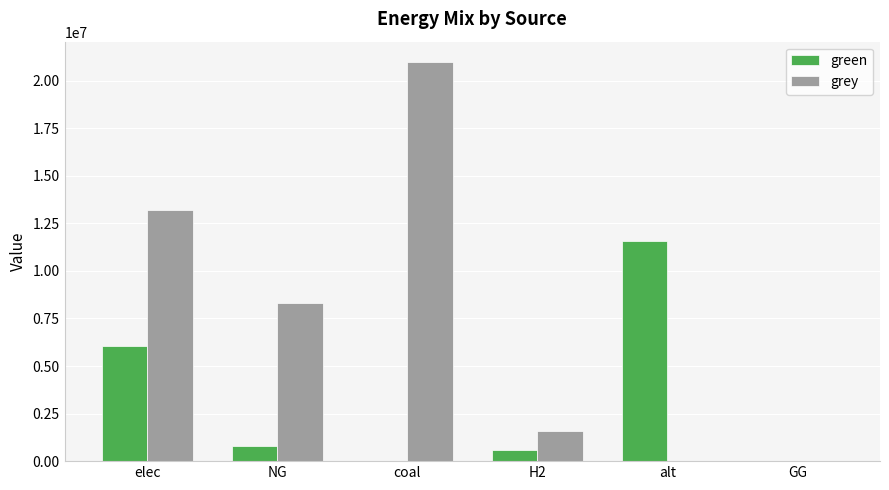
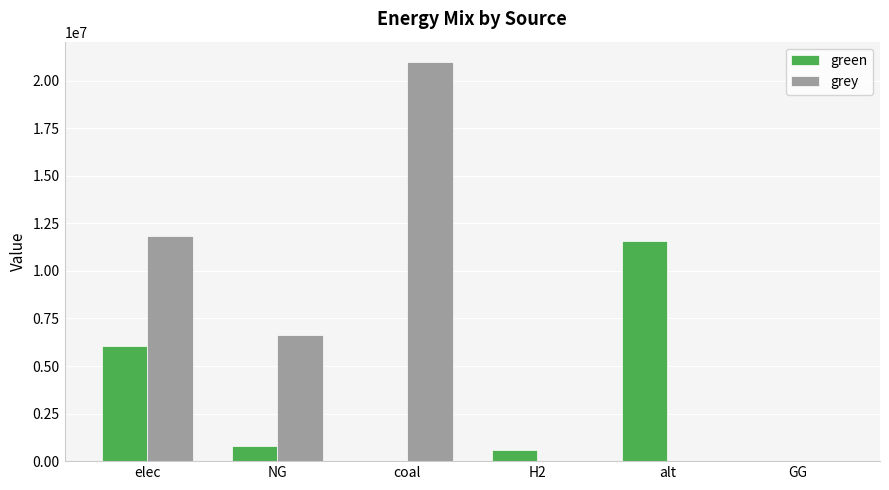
grey, elec: 13200000 -> 11800000
grey, NG: 8300000 -> 6600000
grey, H2: 1600000 -> 0
